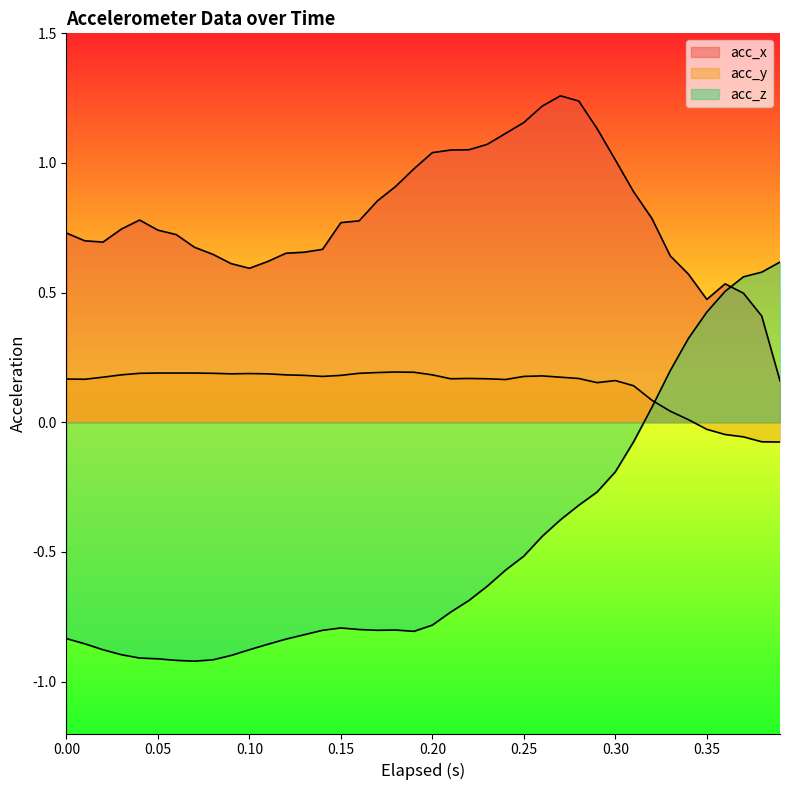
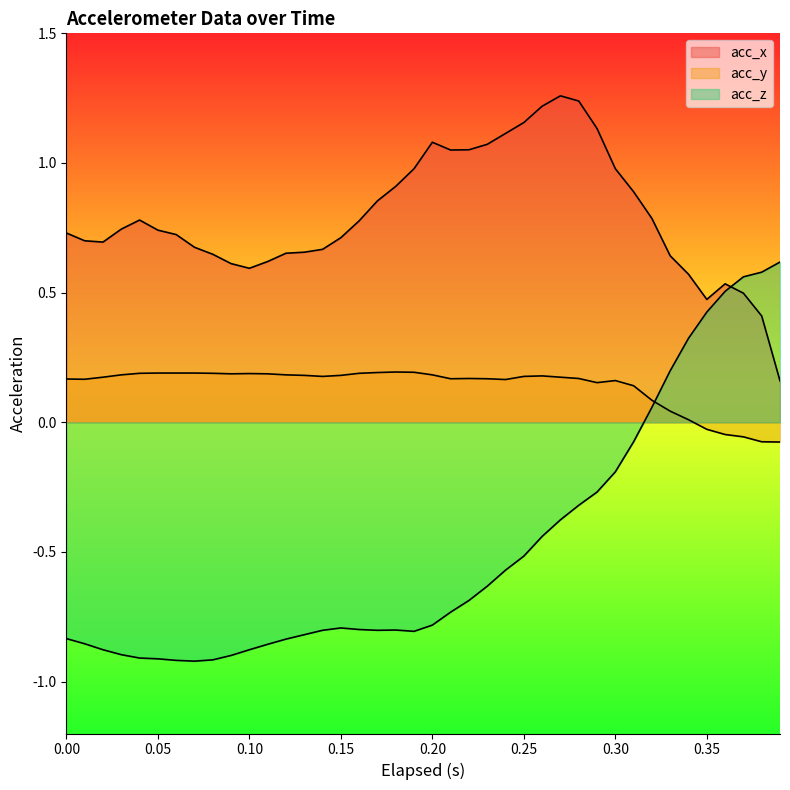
acc_x, 0.15: 0.77 -> 0.71
acc_x, 0.20: 1.04 -> 1.08
acc_x, 0.30: 1.01 -> 0.98
